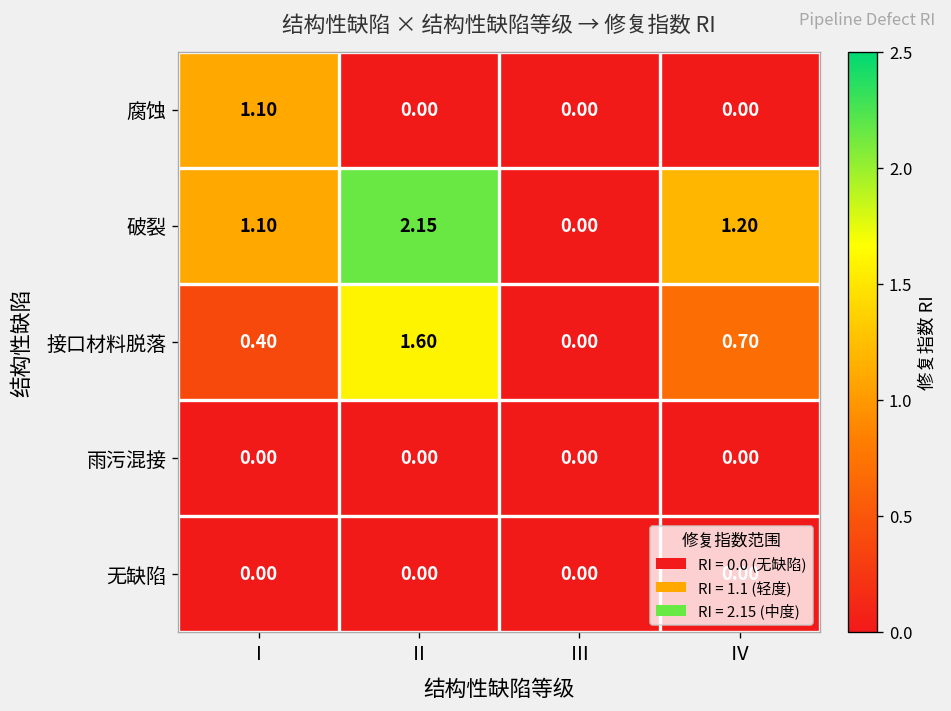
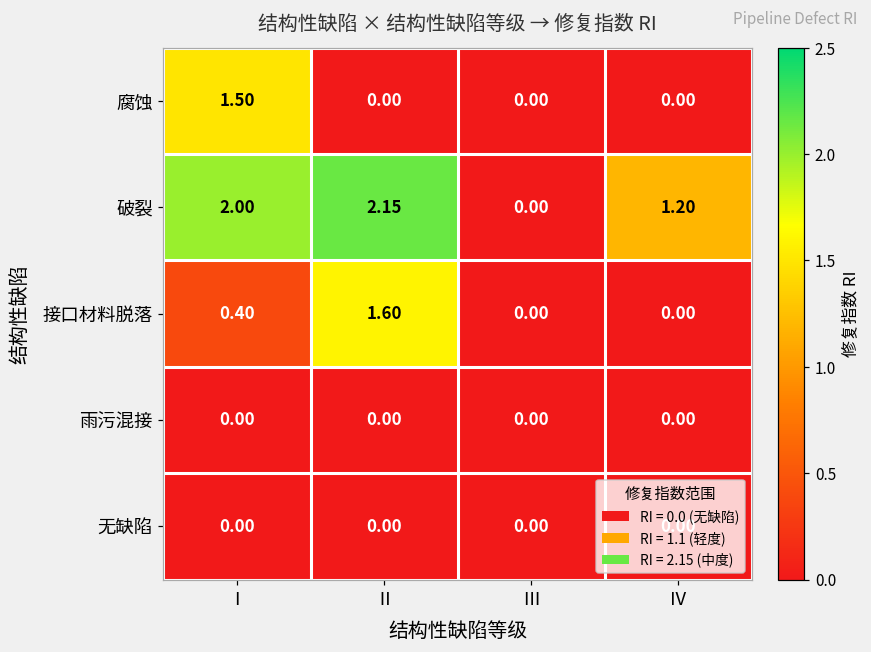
腐蚀, I: 1.10 -> 1.50
破裂, I: 1.10 -> 2.00
接口材料脱落, Ⅳ: 0.70 -> 0.00
